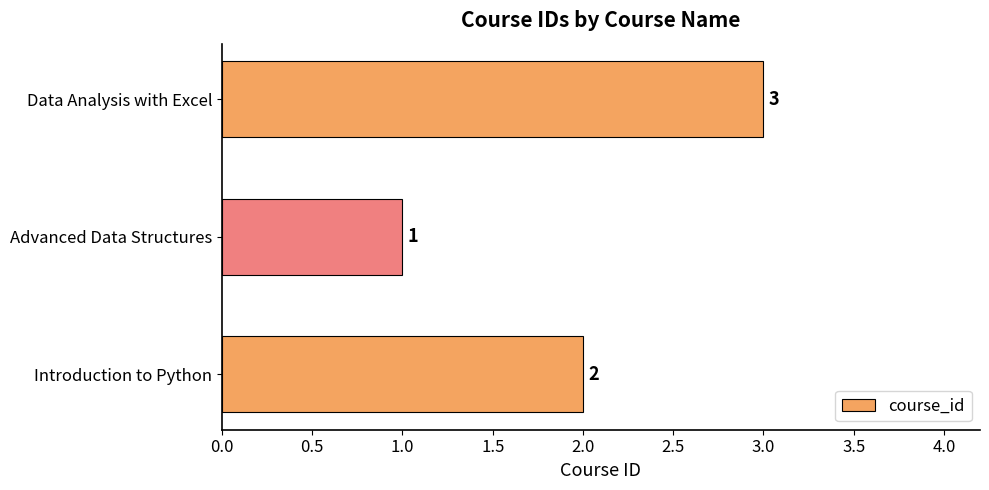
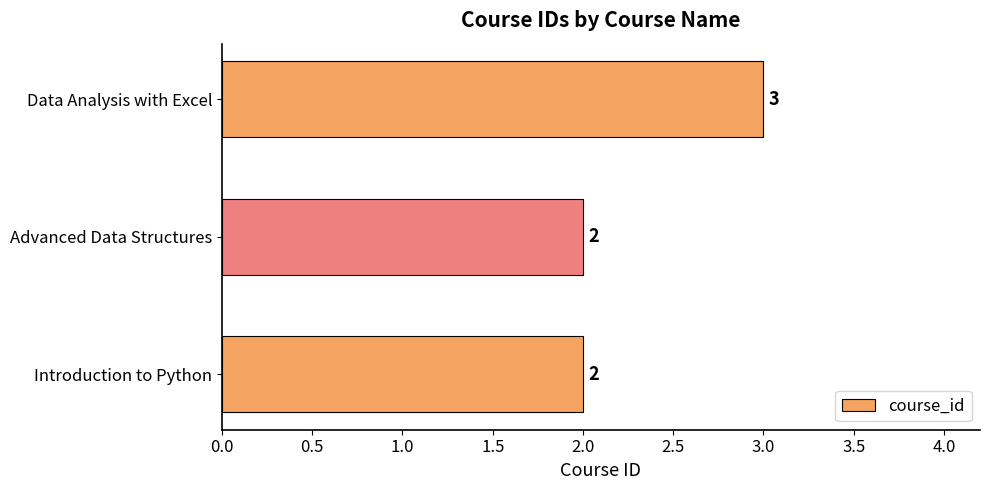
Advanced Data Structures: 1 -> 2
